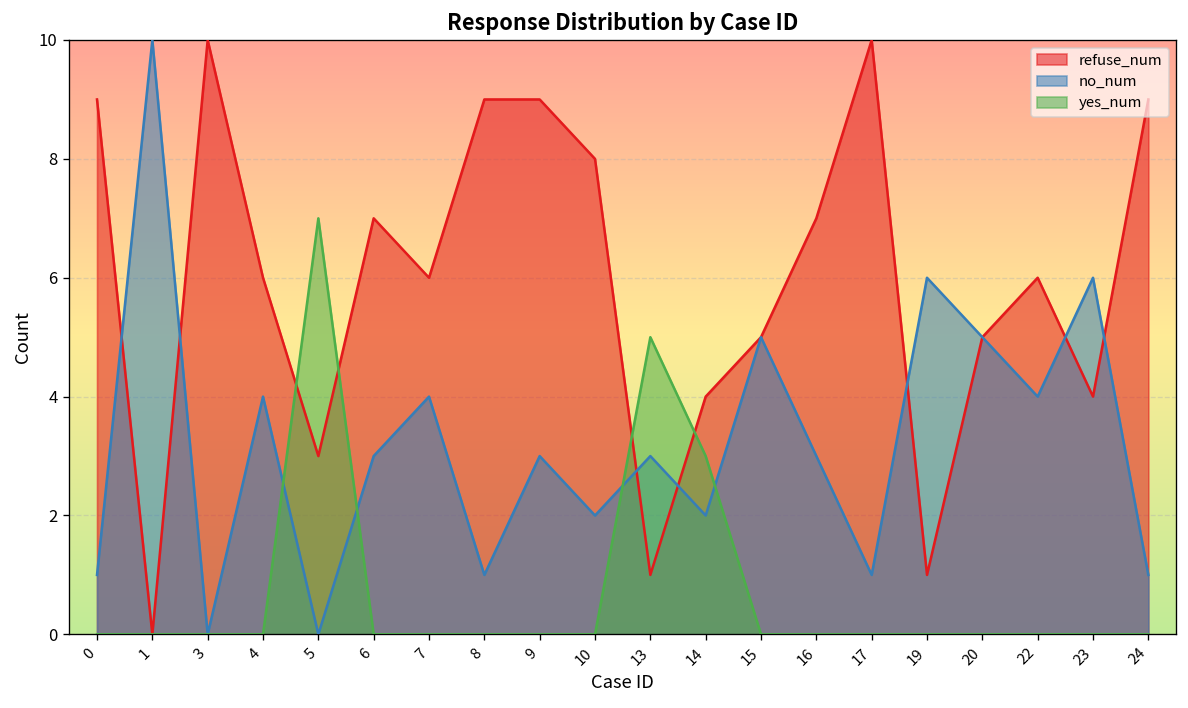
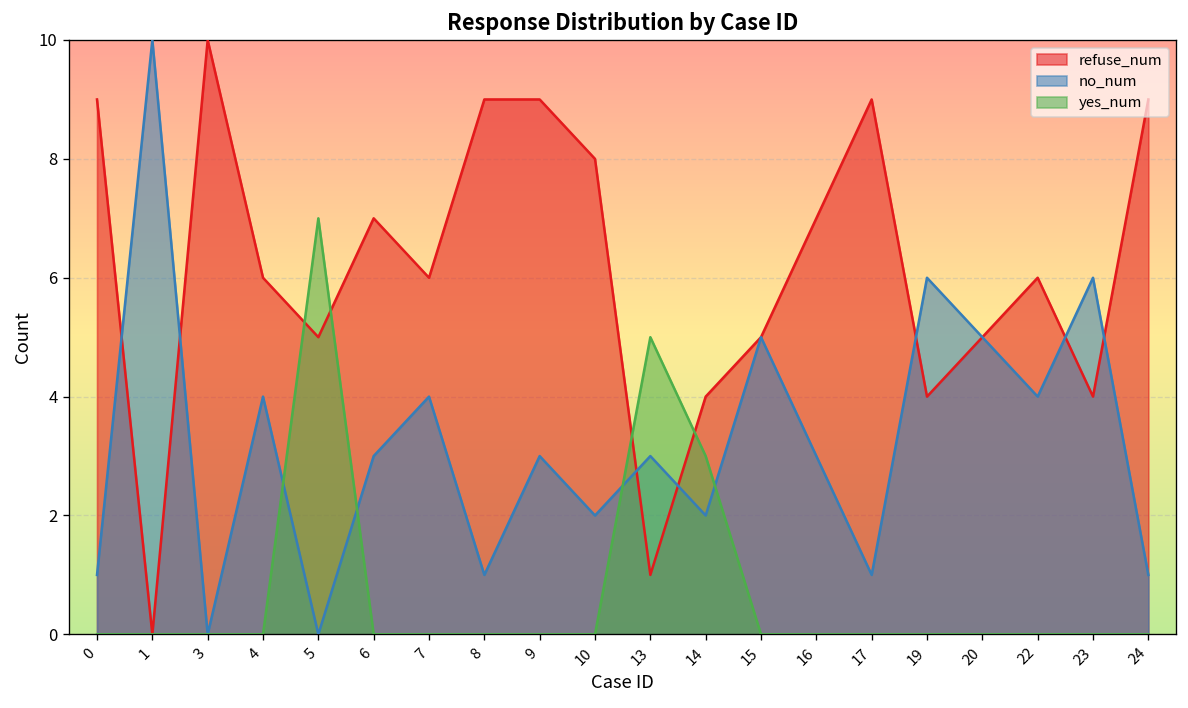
refuse_num, 5: 3 -> 5
refuse_num, 17: 10 -> 9
refuse_num, 19: 1 -> 4
